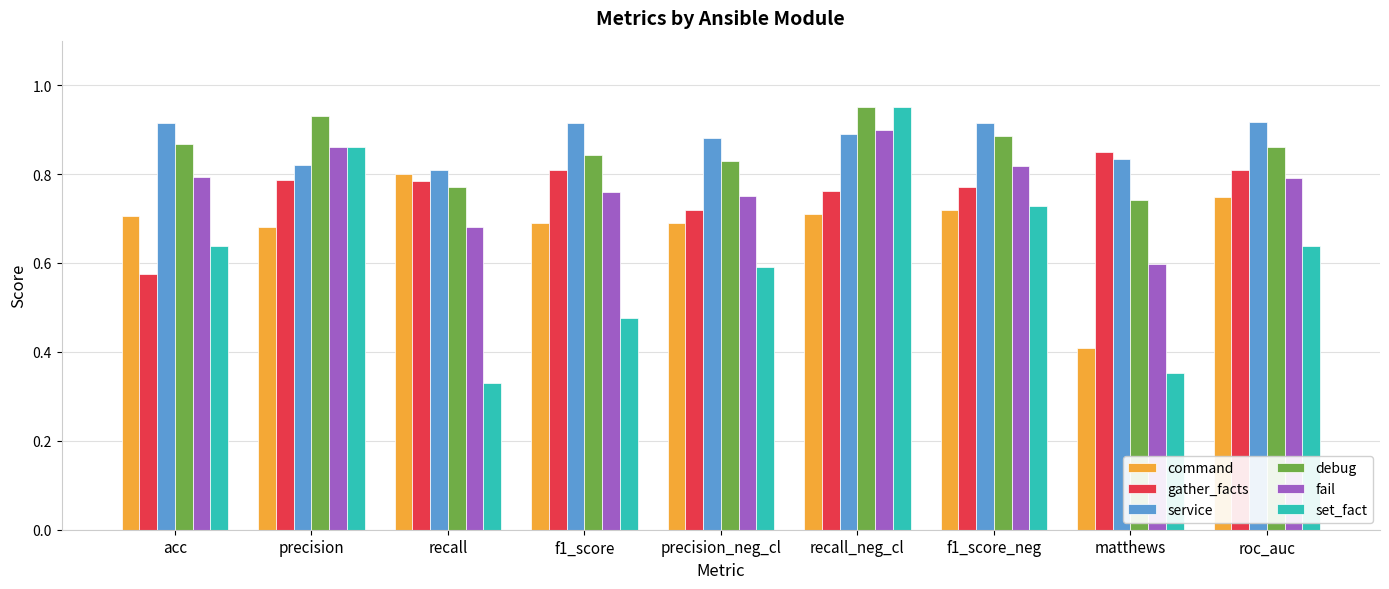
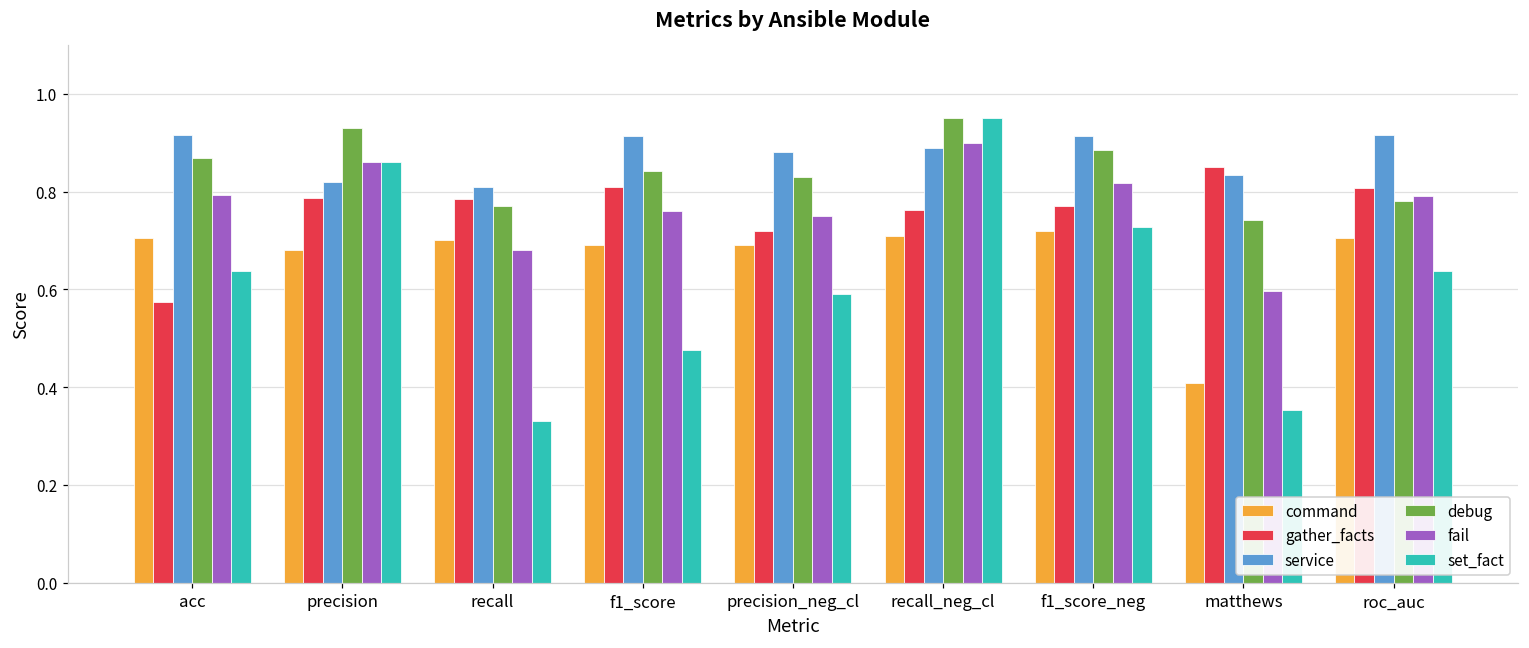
command, recall: 0.8 -> 0.7
command, roc_auc: 0.75 -> 0.70
debug, roc_auc: 0.86 -> 0.78
